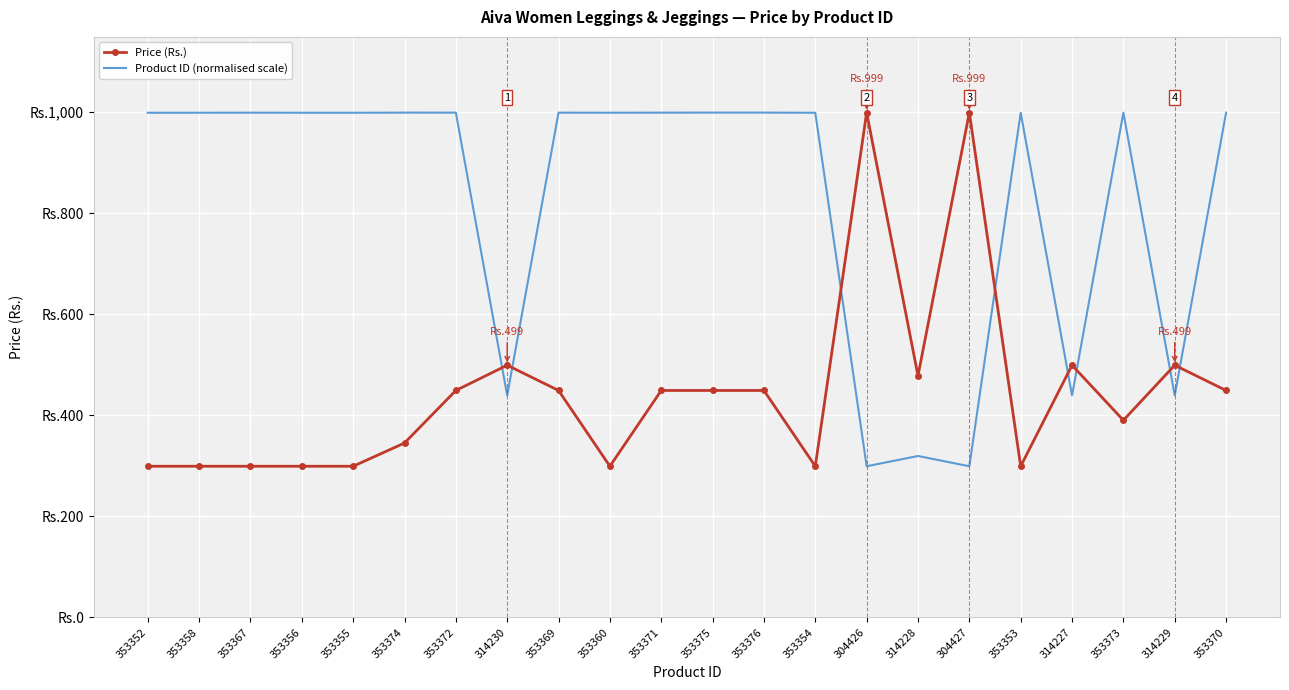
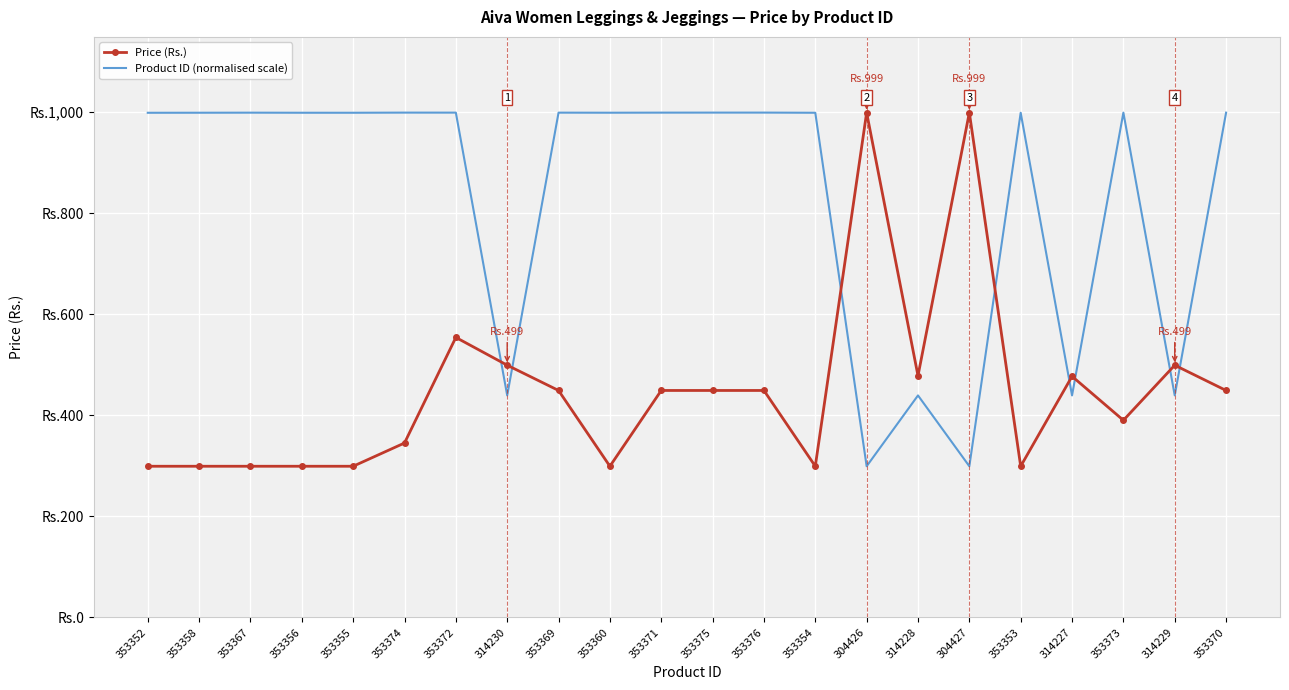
Price (Rs.), 353372: Rs.450 -> Rs.550
Product ID (normalised scale), 314228: Rs.320 -> Rs.440
Price (Rs.), 314227: Rs.500 -> Rs.480
